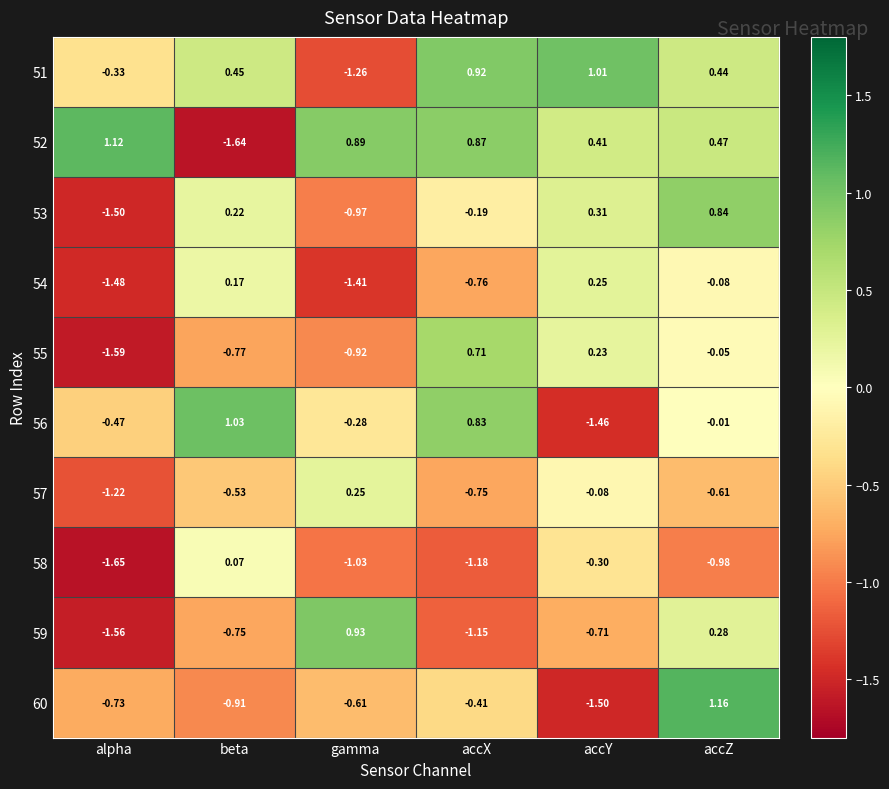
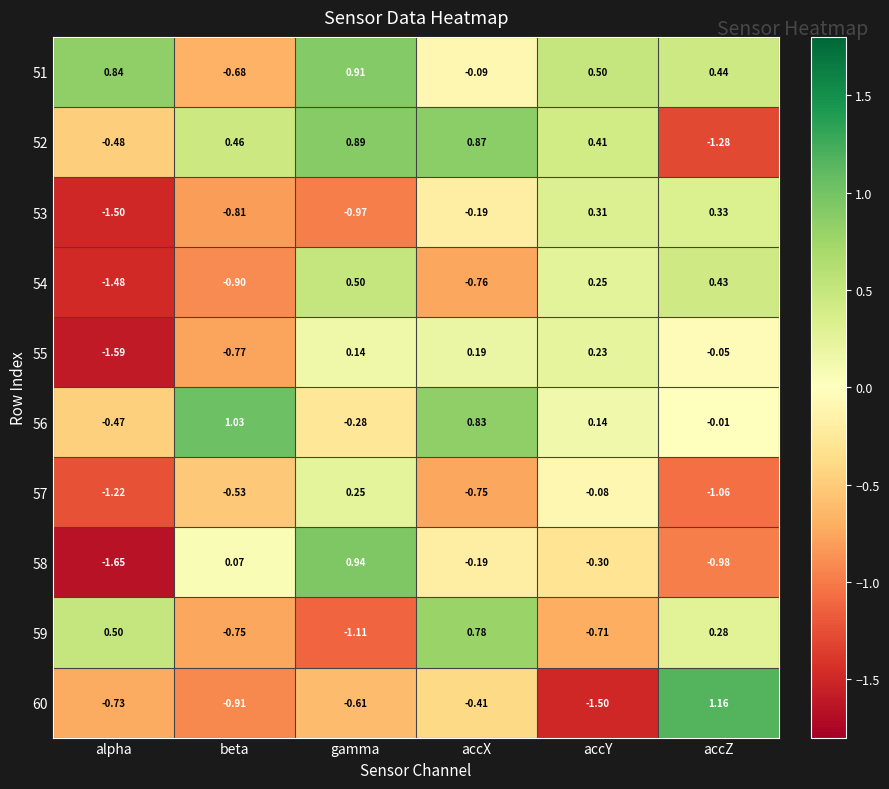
51, alpha: -0.33 -> 0.84
51, beta: 0.45 -> -0.68
51, gamma: -1.26 -> 0.91
51, accX: 0.92 -> -0.09
51, accY: 1.01 -> 0.50
52, alpha: 1.12 -> -0.48
52, beta: -1.64 -> 0.46
52, accZ: 0.47 -> -1.28
53, beta: 0.22 -> -0.81
53, accZ: 0.84 -> 0.33
54, beta: 0.17 -> -0.90
54, gamma: -1.41 -> 0.50
54, accZ: -0.08 -> 0.43
55, gamma: -0.92 -> 0.14
55, accX: 0.71 -> 0.19
56, accY: -1.46 -> 0.14
57, accZ: -0.61 -> -1.06
58, gamma: -1.03 -> 0.94
58, accX: -1.18 -> -0.19
59, alpha: -1.56 -> 0.50
59, gamma: 0.93 -> -1.11
59, accX: -1.15 -> 0.78
